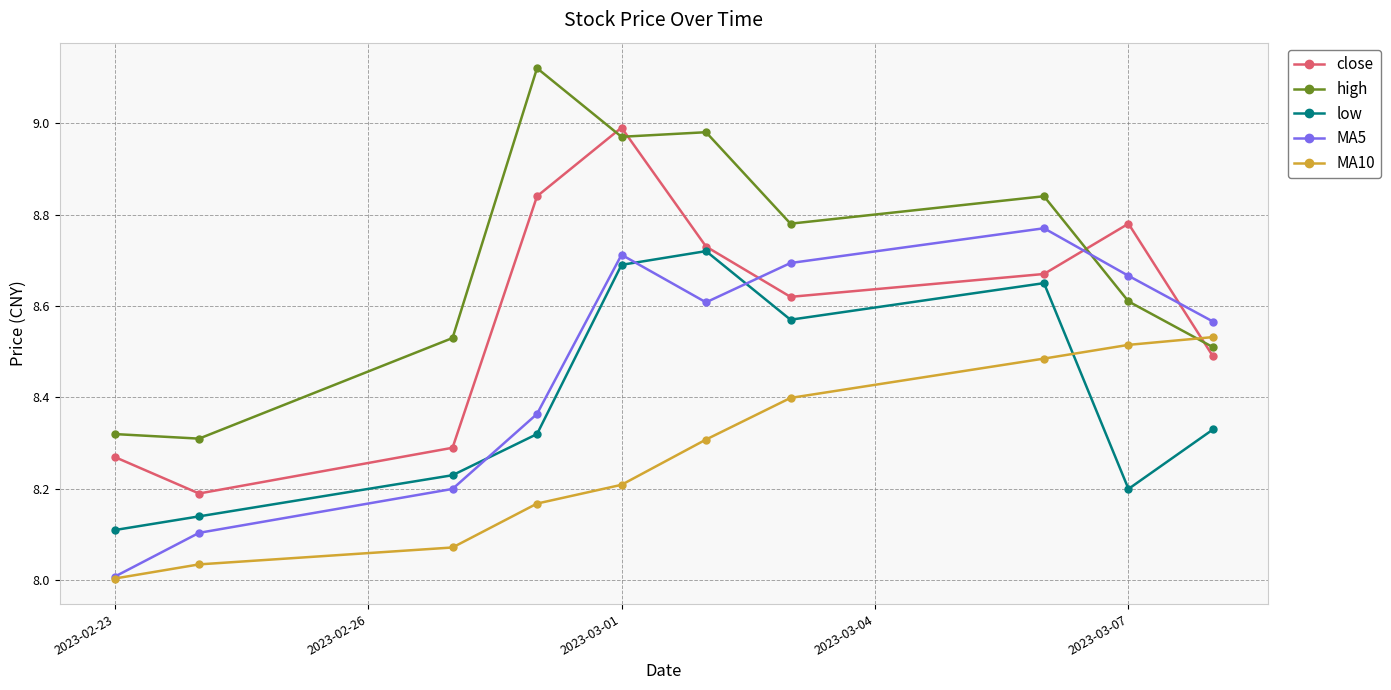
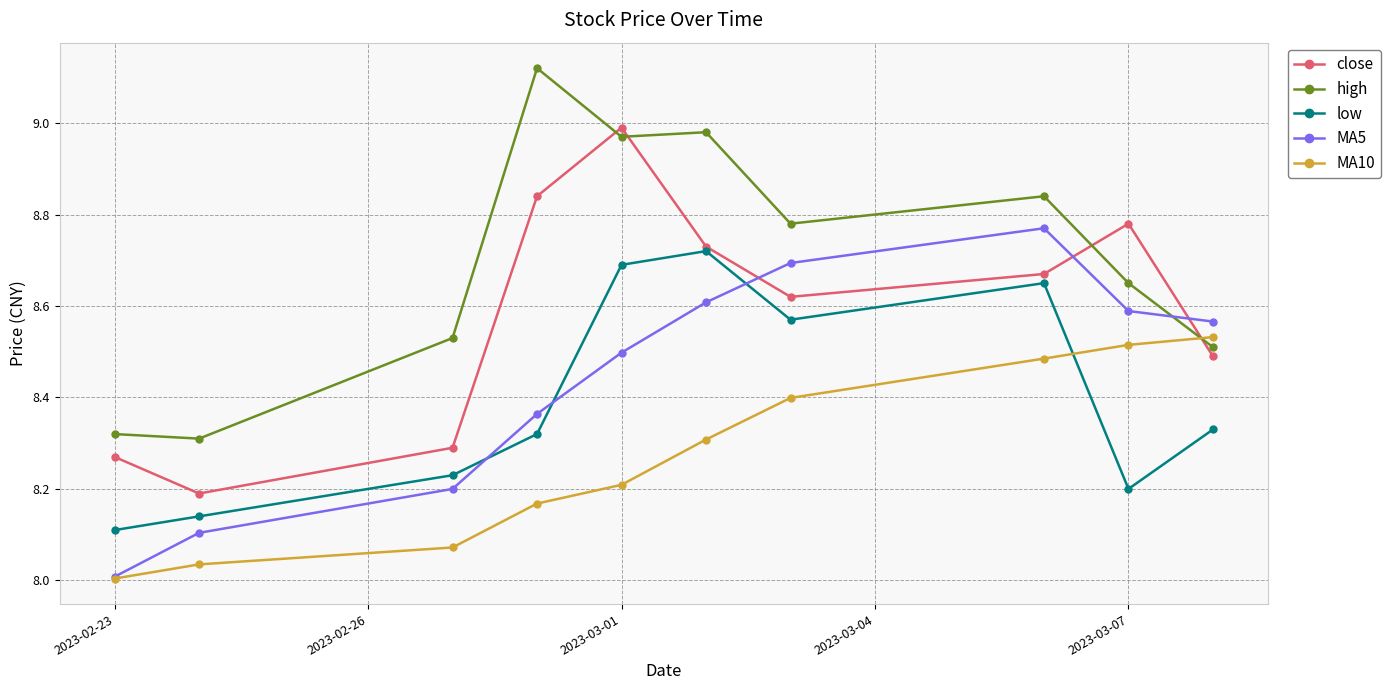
MA5, 2023-03-01: 8.71 -> 8.50
high, 2023-03-07: 8.61 -> 8.65
MA5, 2023-03-07: 8.67 -> 8.59
